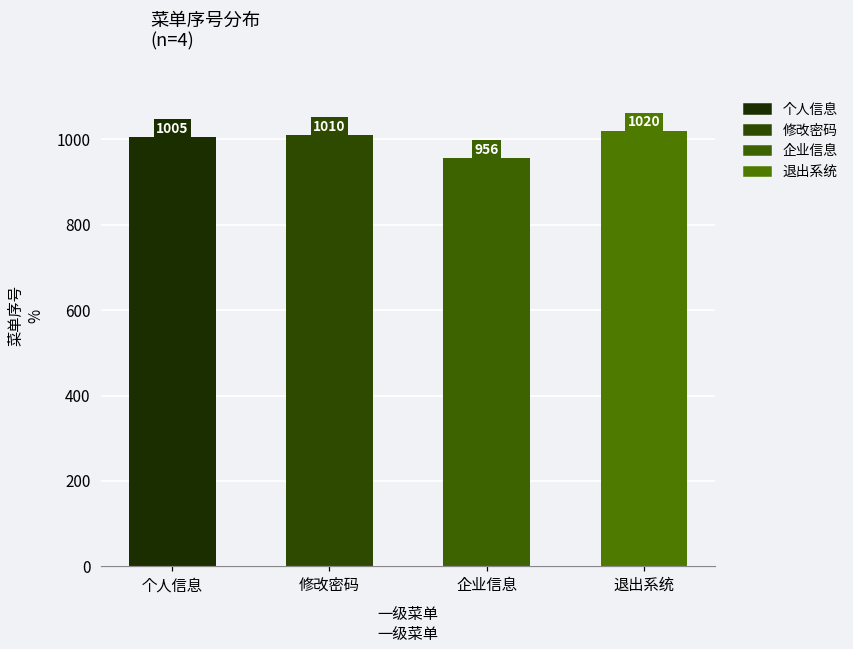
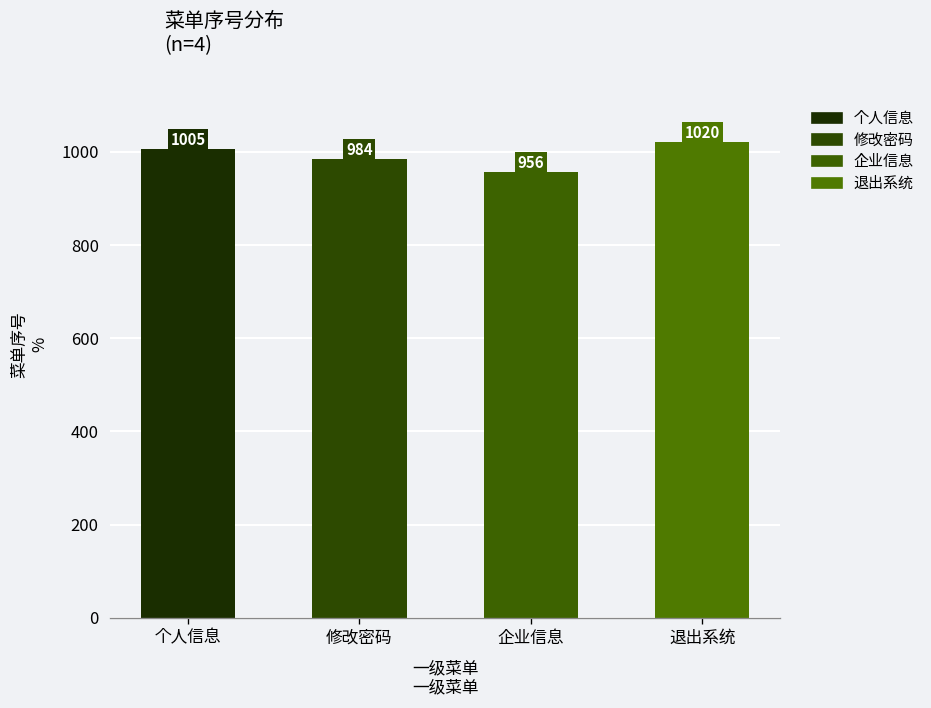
修改密码: 1010 -> 984
